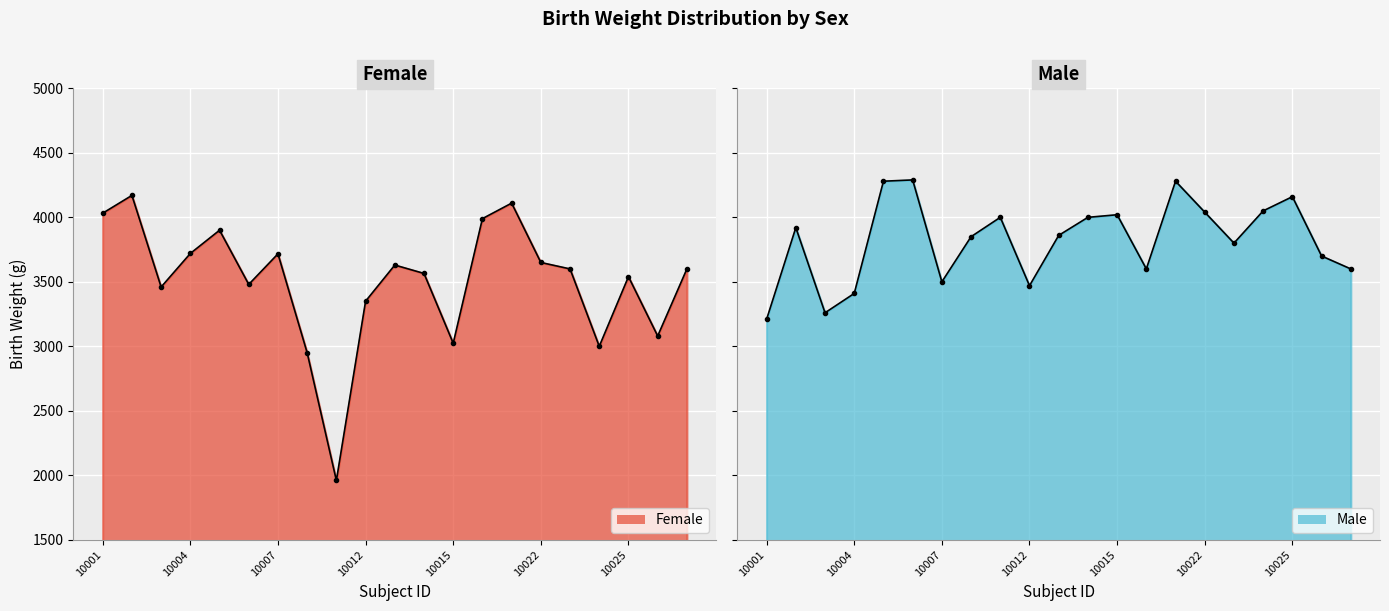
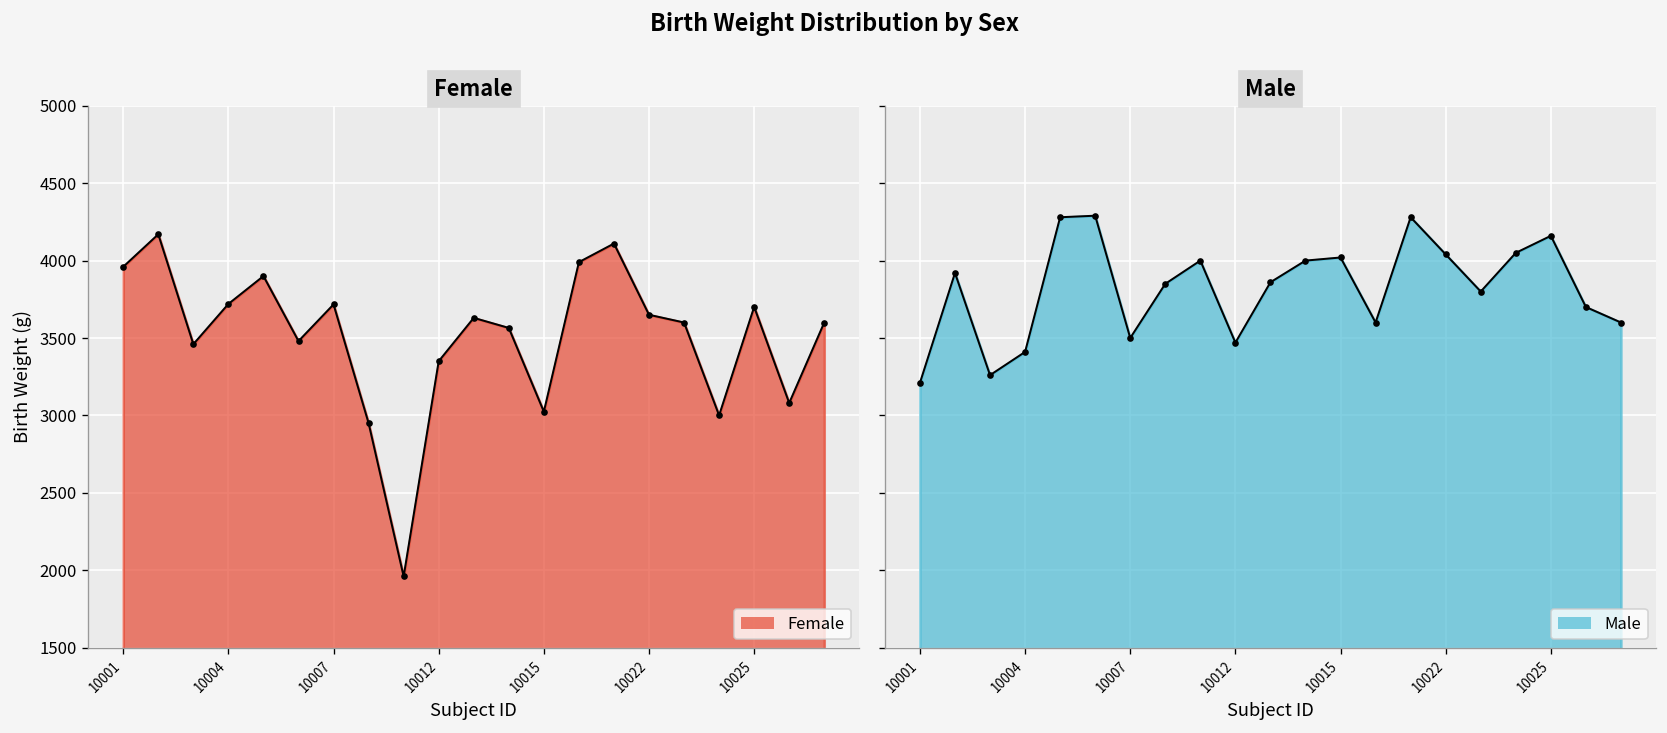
Female, 10001: 4030 -> 3960
Female, 10025: 3540 -> 3700
